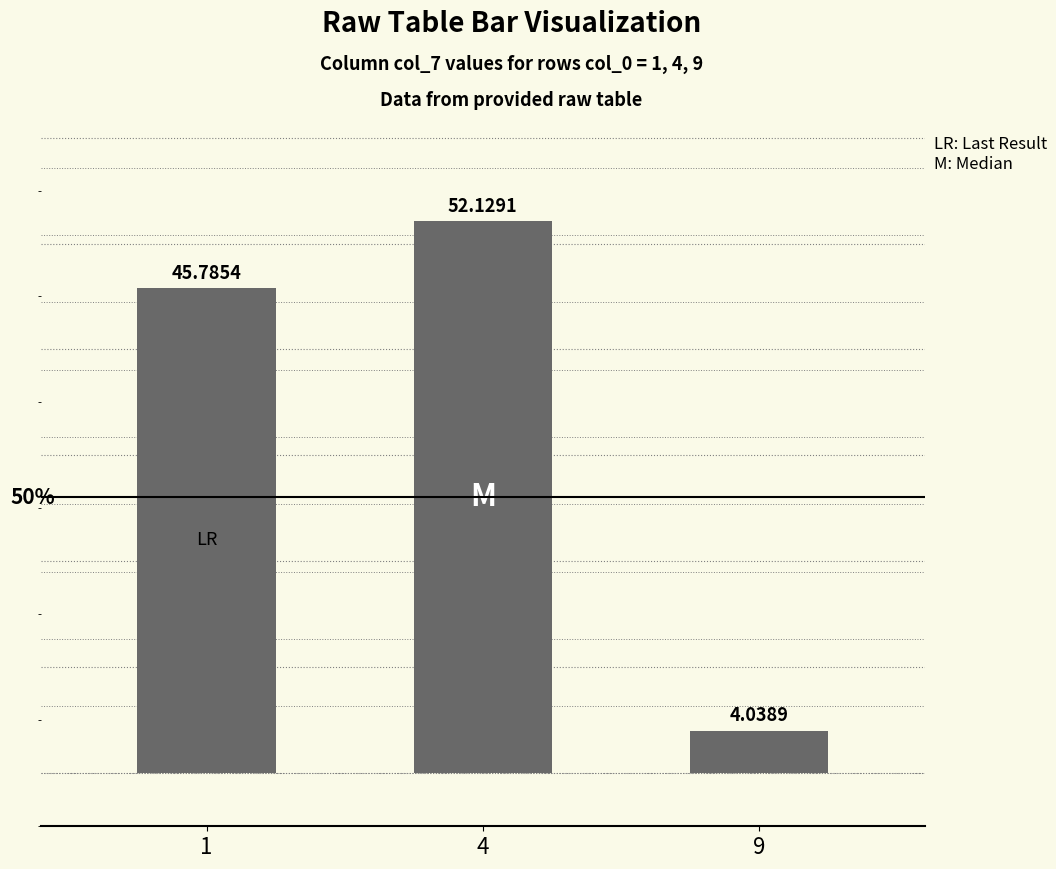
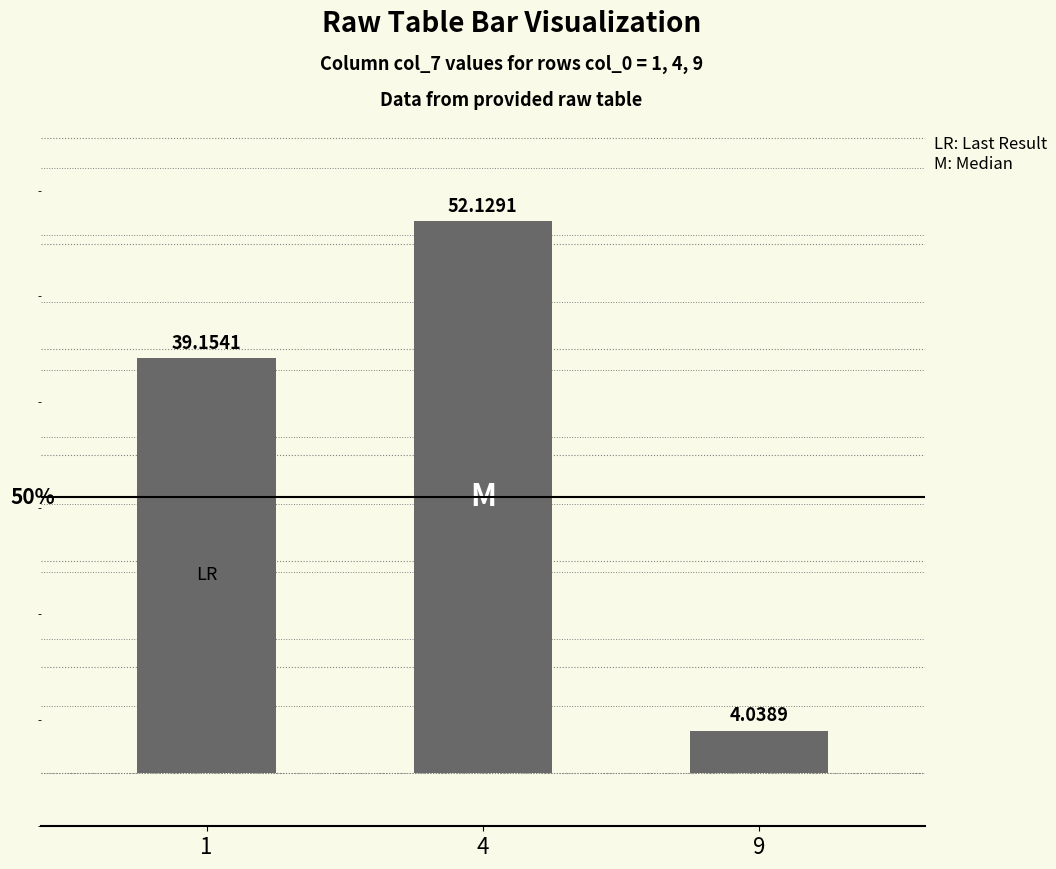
1: 45.7854 -> 39.1541
